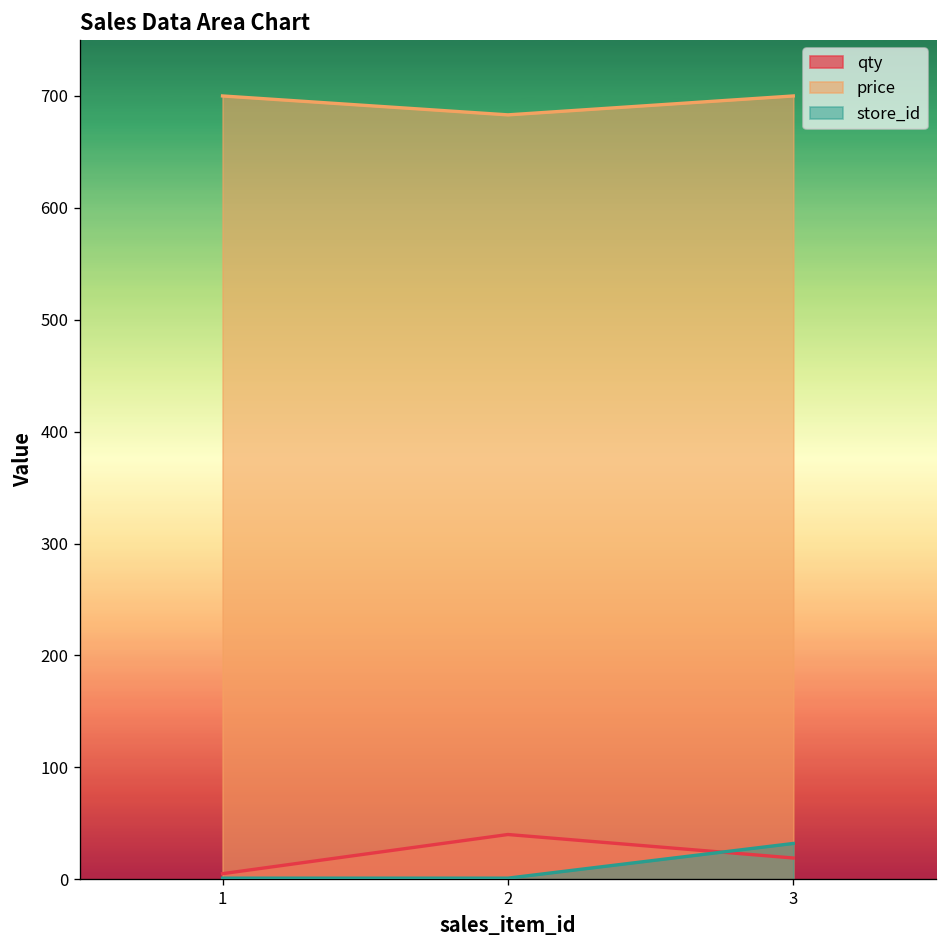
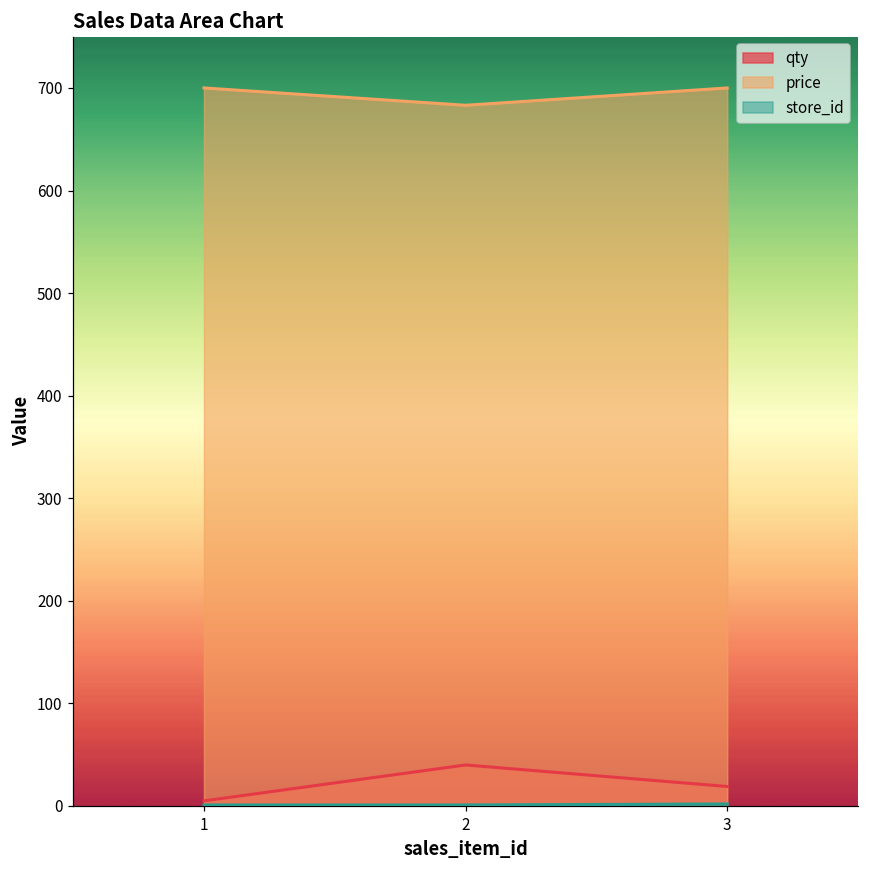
store_id, 3: 30 -> 0
